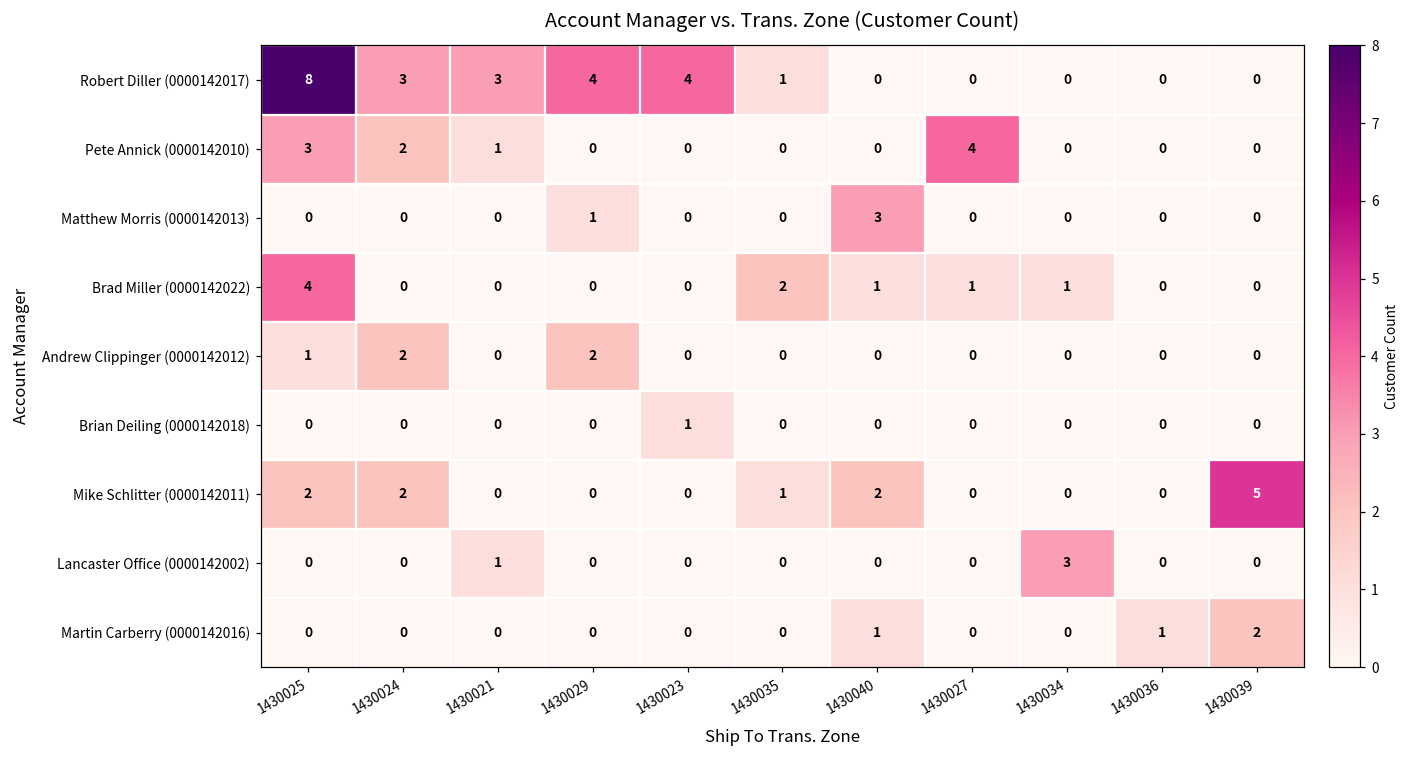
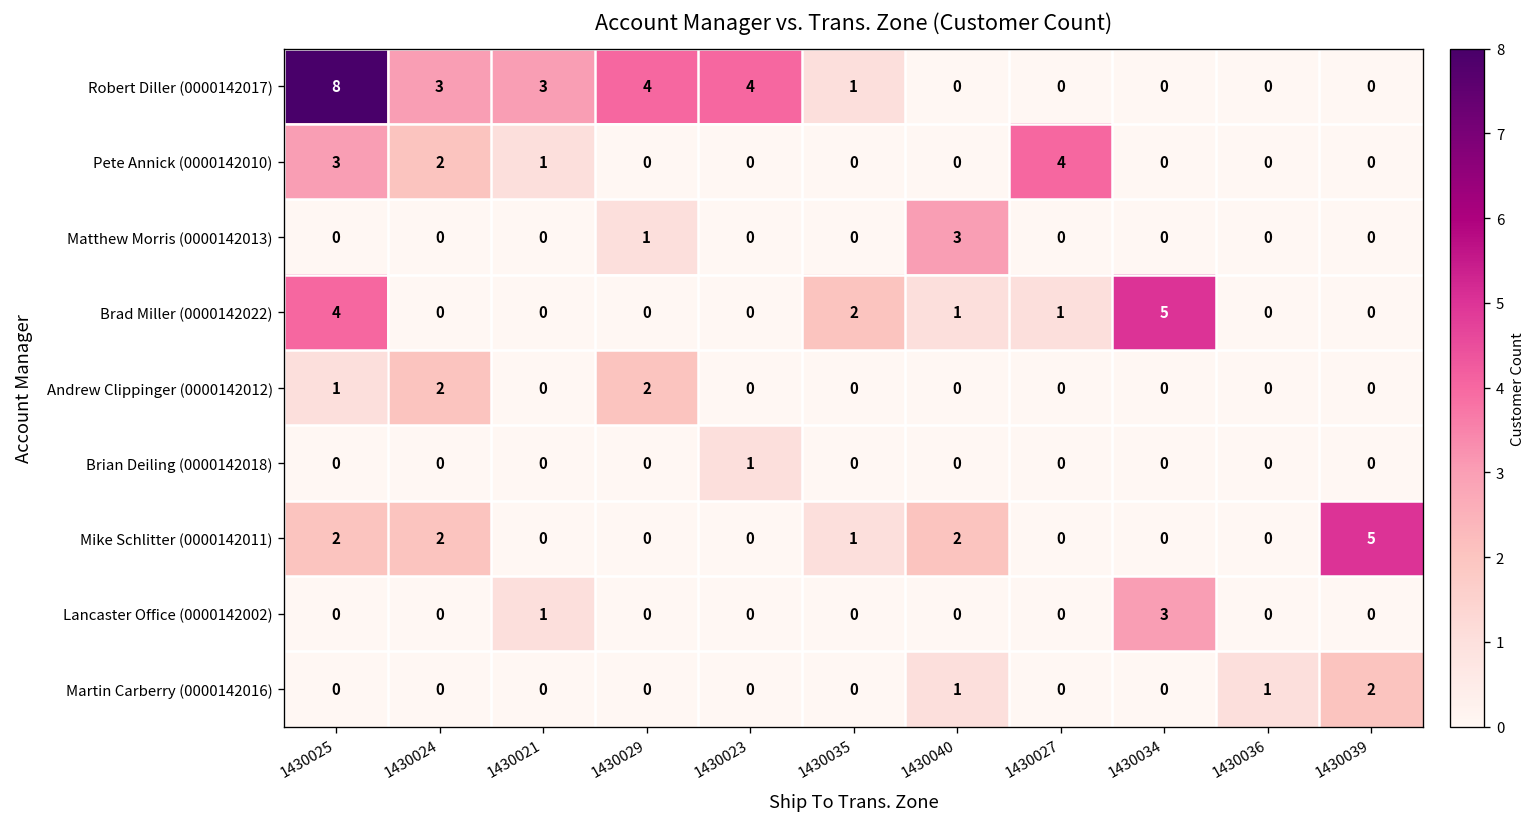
Brad Miller (0000142022), 1430034: 1 -> 5
